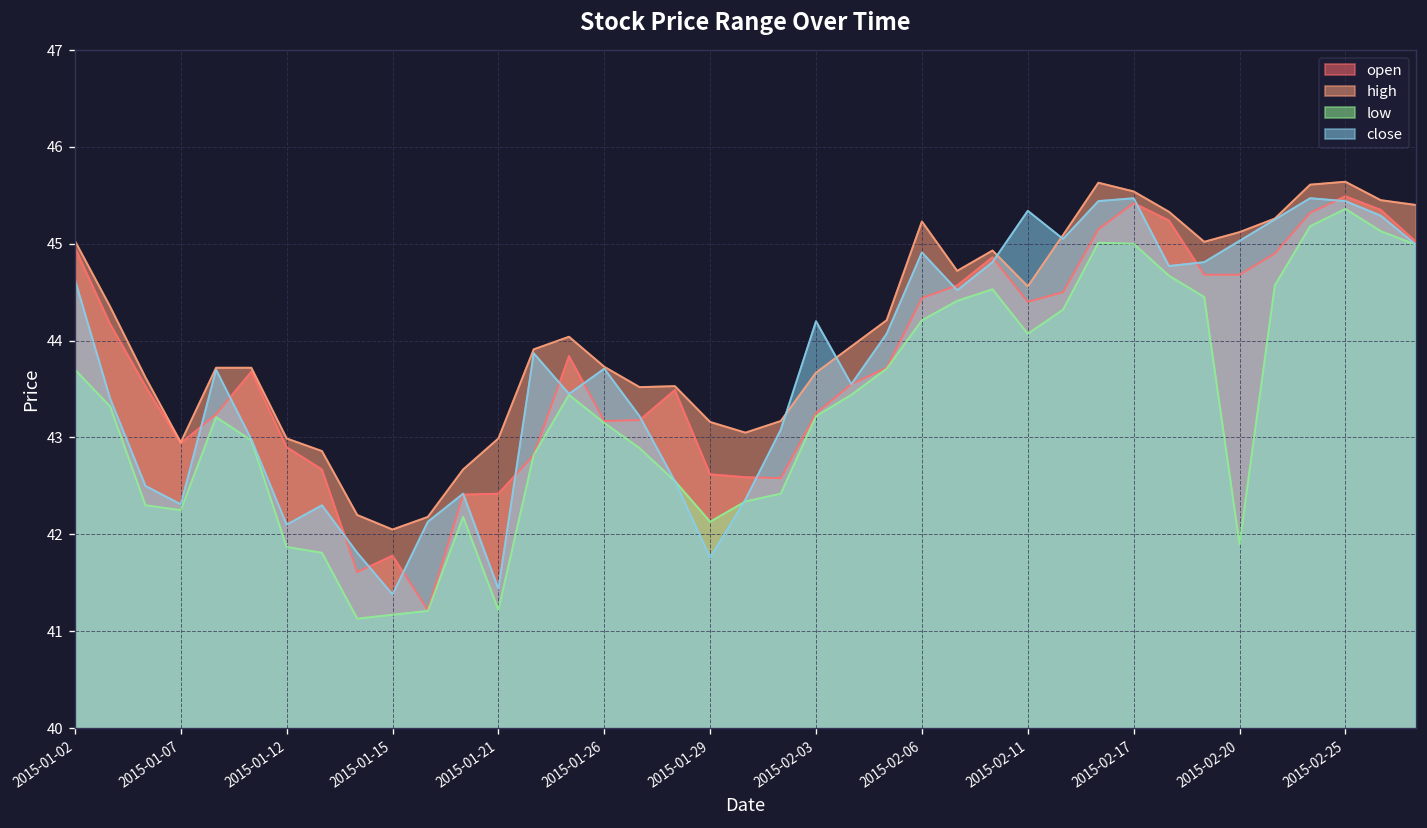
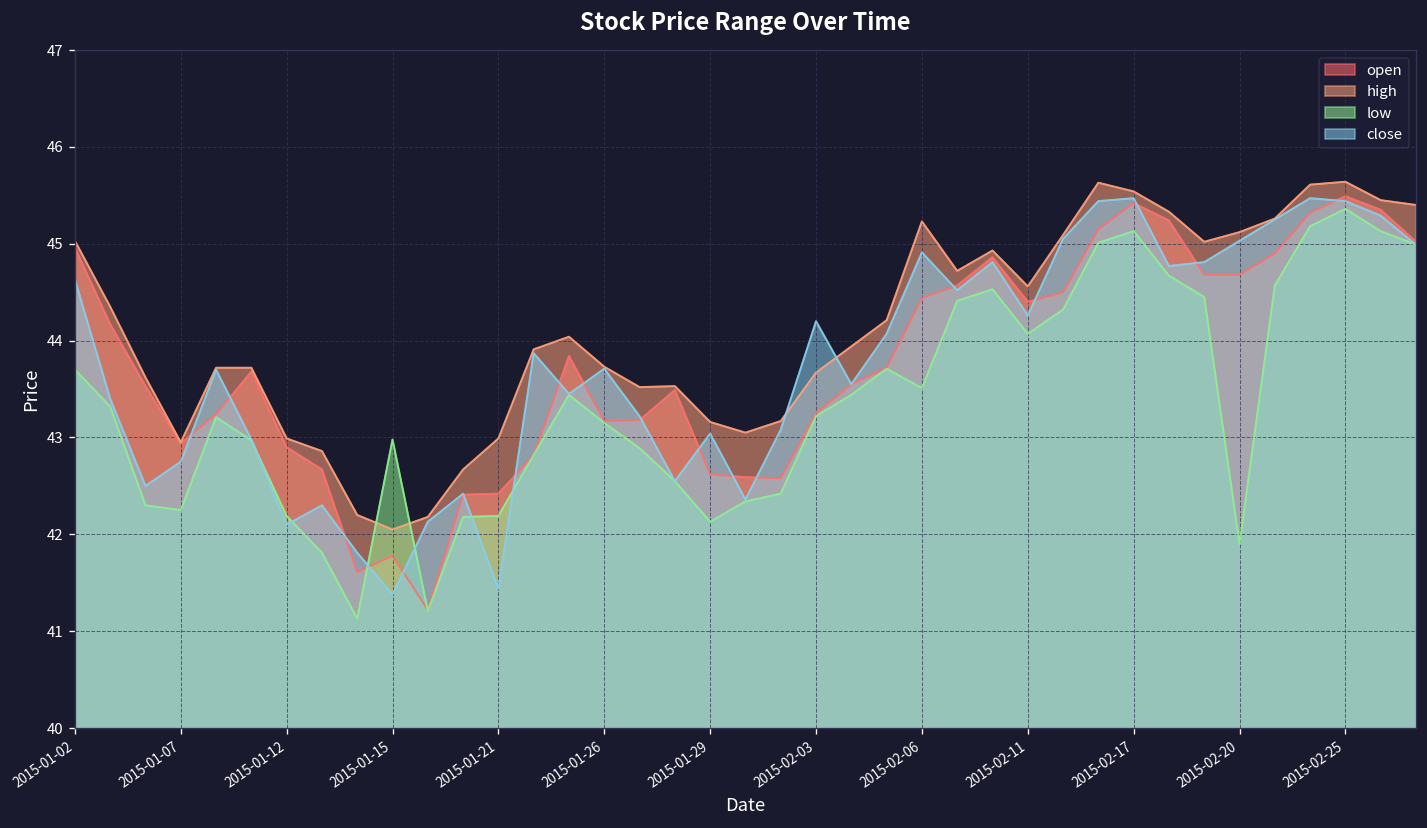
close, 2015-01-07: 42.3 -> 42.8
low, 2015-01-12: 41.9 -> 42.2
low, 2015-01-15: 41.2 -> 43.0
low, 2015-01-21: 41.2 -> 42.2
close, 2015-01-29: 41.8 -> 43.0
low, 2015-02-06: 44.2 -> 43.5
close, 2015-02-11: 45.3 -> 44.3
low, 2015-02-17: 45.0 -> 45.1
